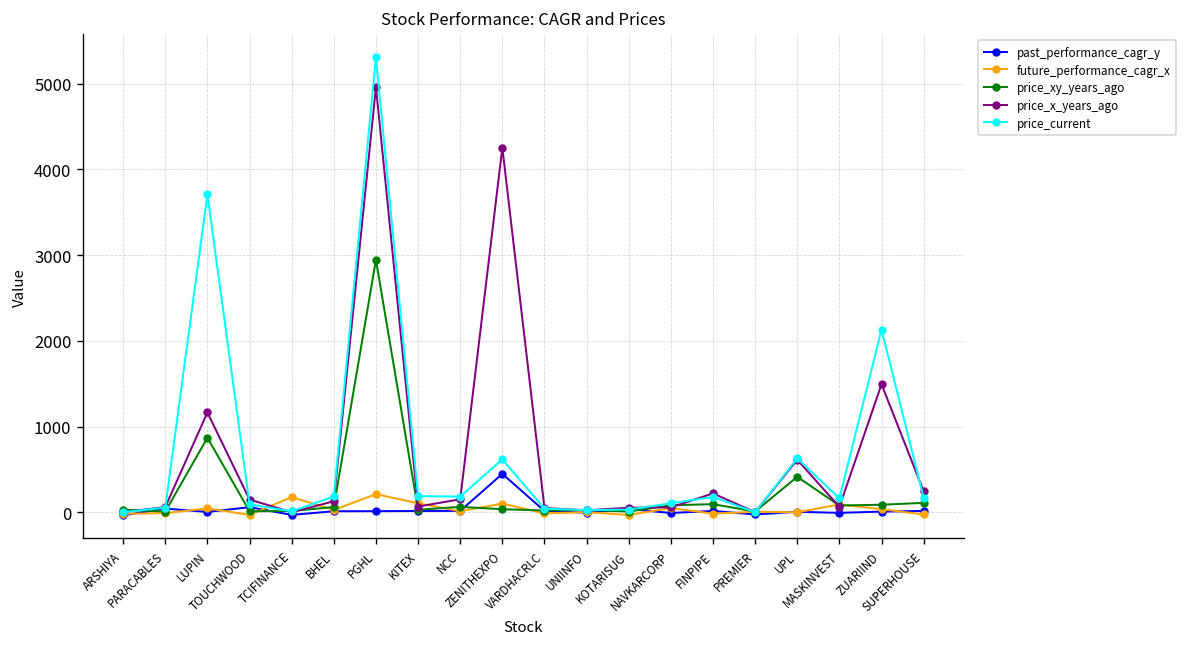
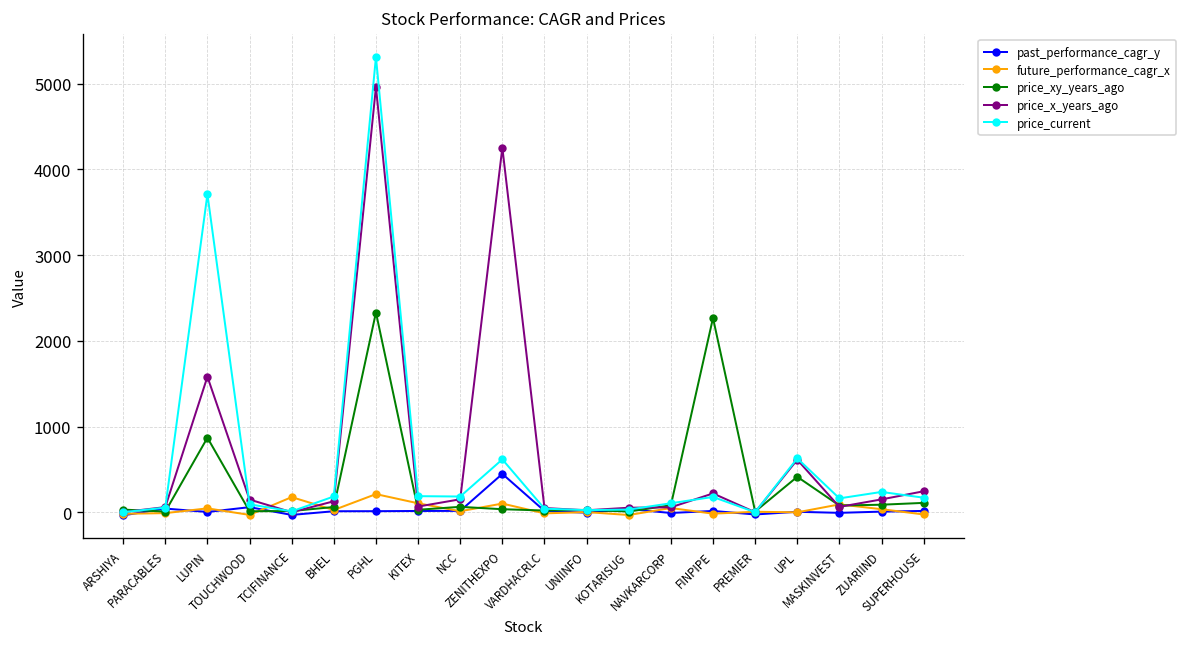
price_x_years_ago, LUPIN: 1200 -> 1600
price_xy_years_ago, PGHL: 2900 -> 2300
price_xy_years_ago, FINPIPE: 100 -> 2300
price_x_years_ago, ZUARIIND: 1500 -> 200
price_current, ZUARIIND: 2100 -> 200
